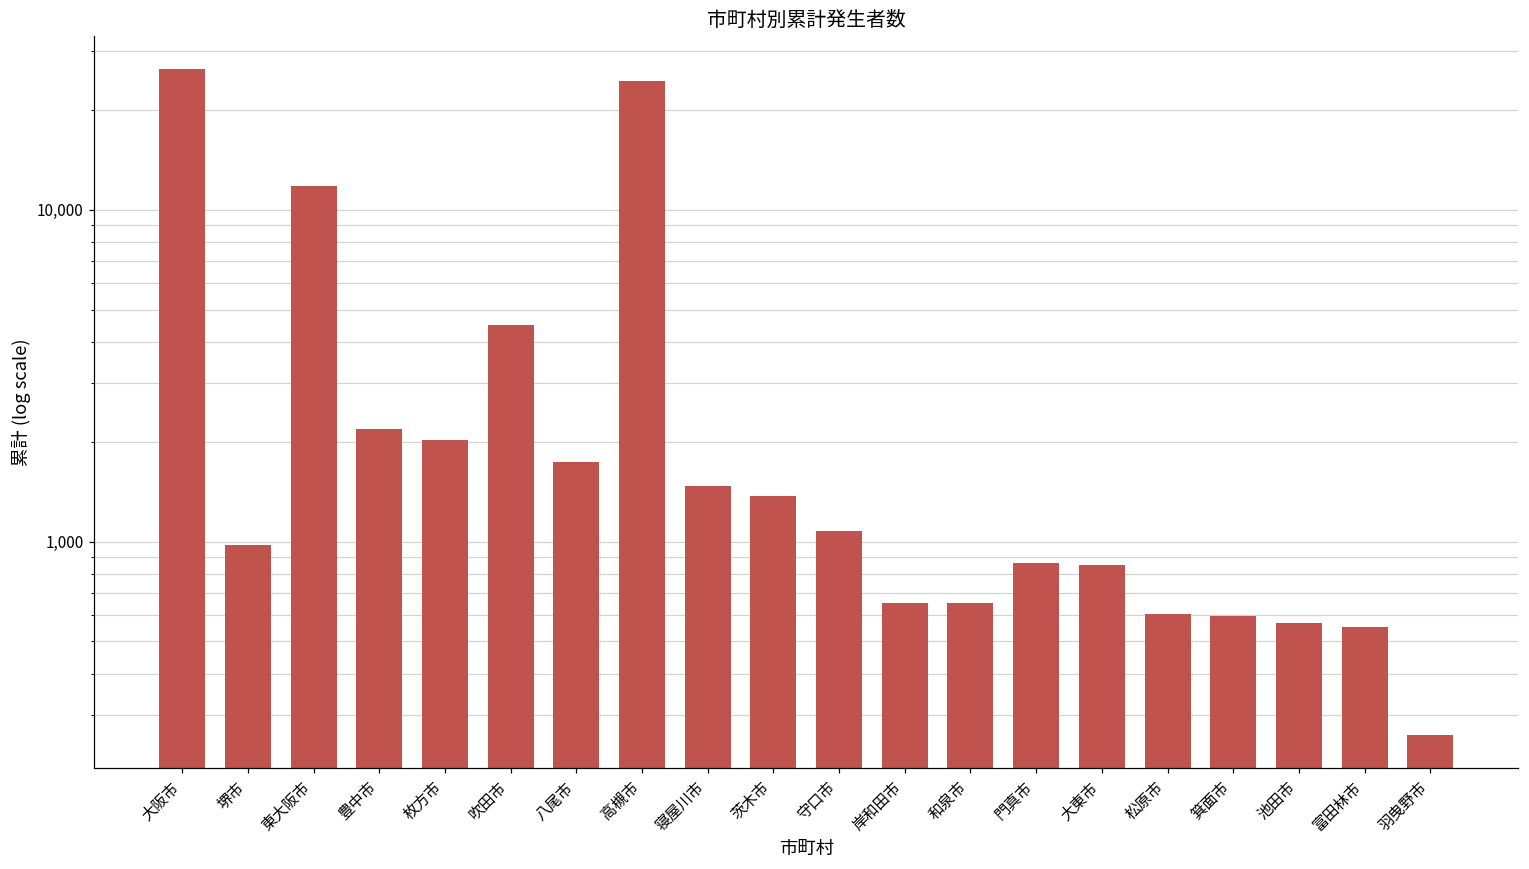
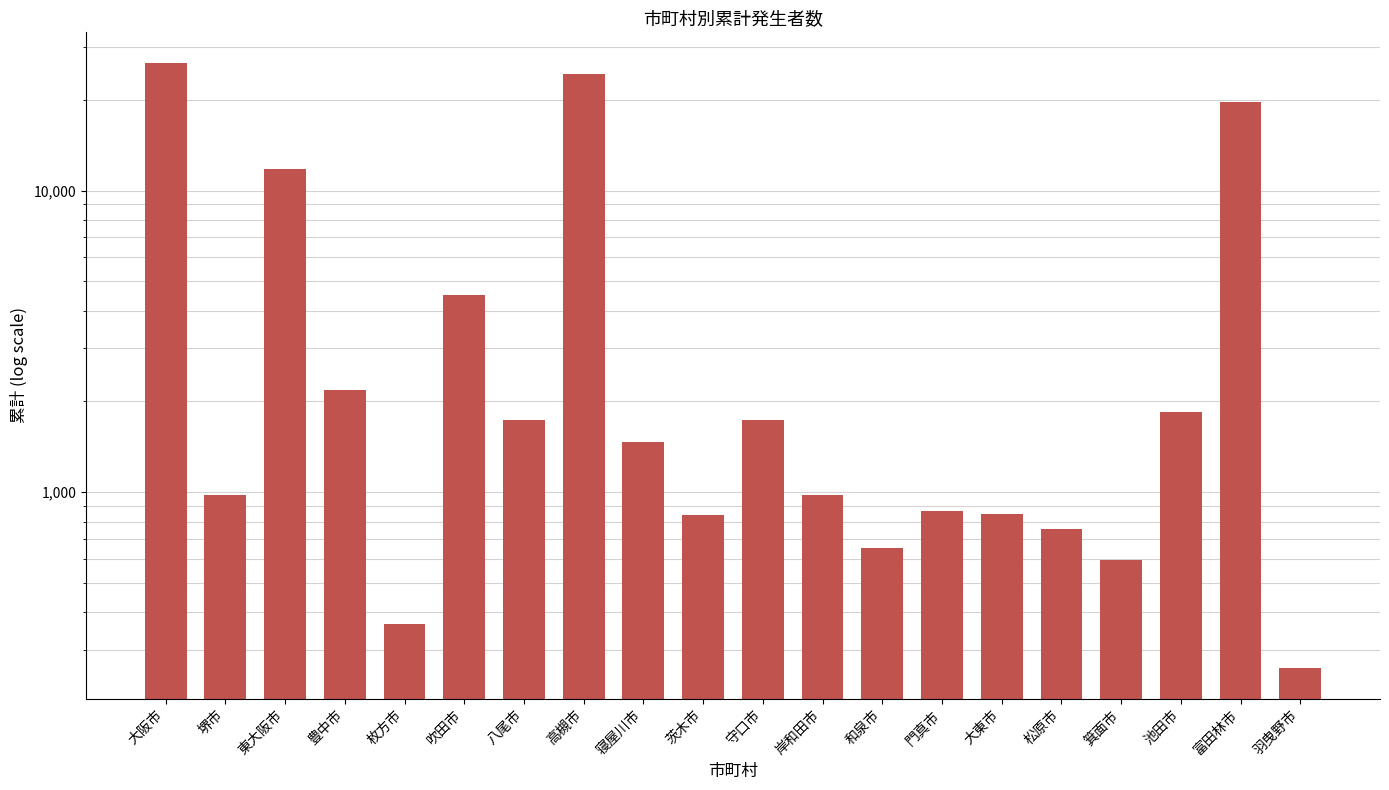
枚方市: 2,000 -> 370
茨木市: 1,400 -> 840
守口市: 1,070 -> 1,700
岸和田市: 650 -> 980
松原市: 600 -> 760
池田市: 570 -> 1,800
富田林市: 550 -> 20,000
